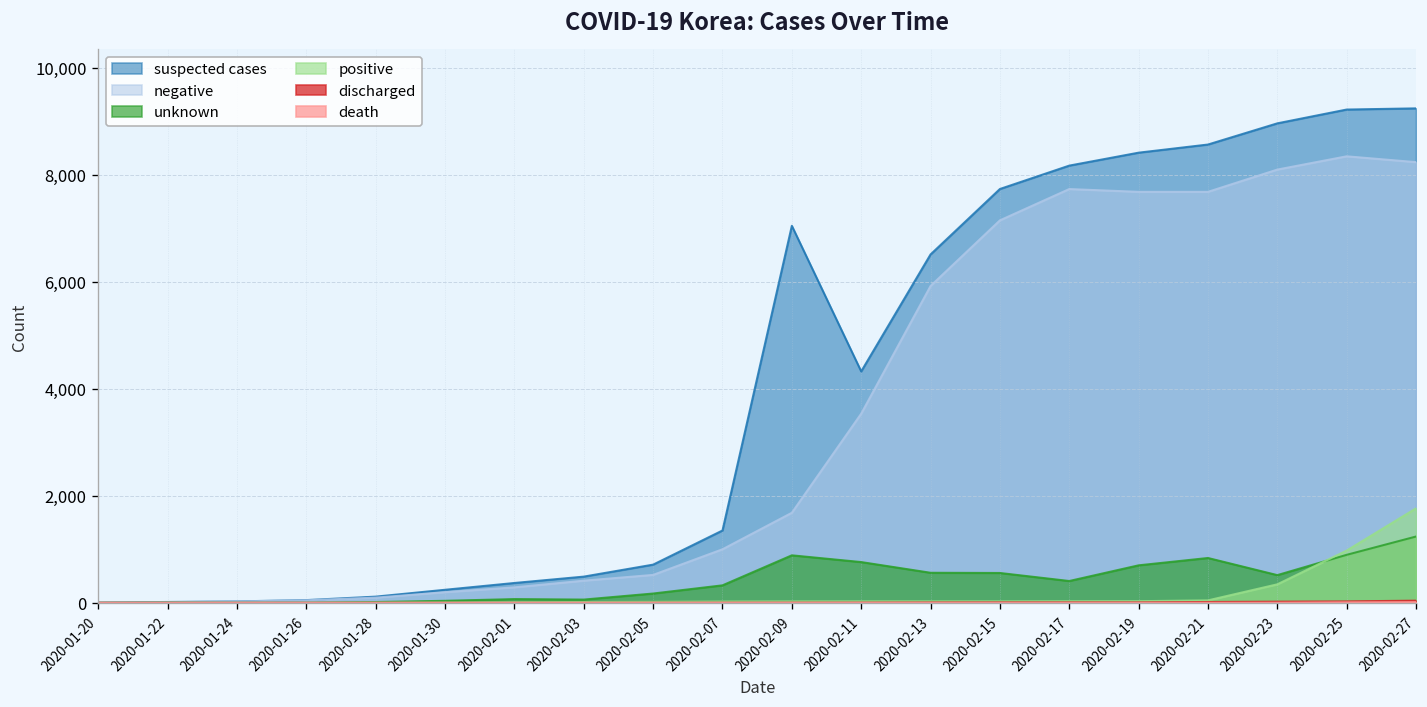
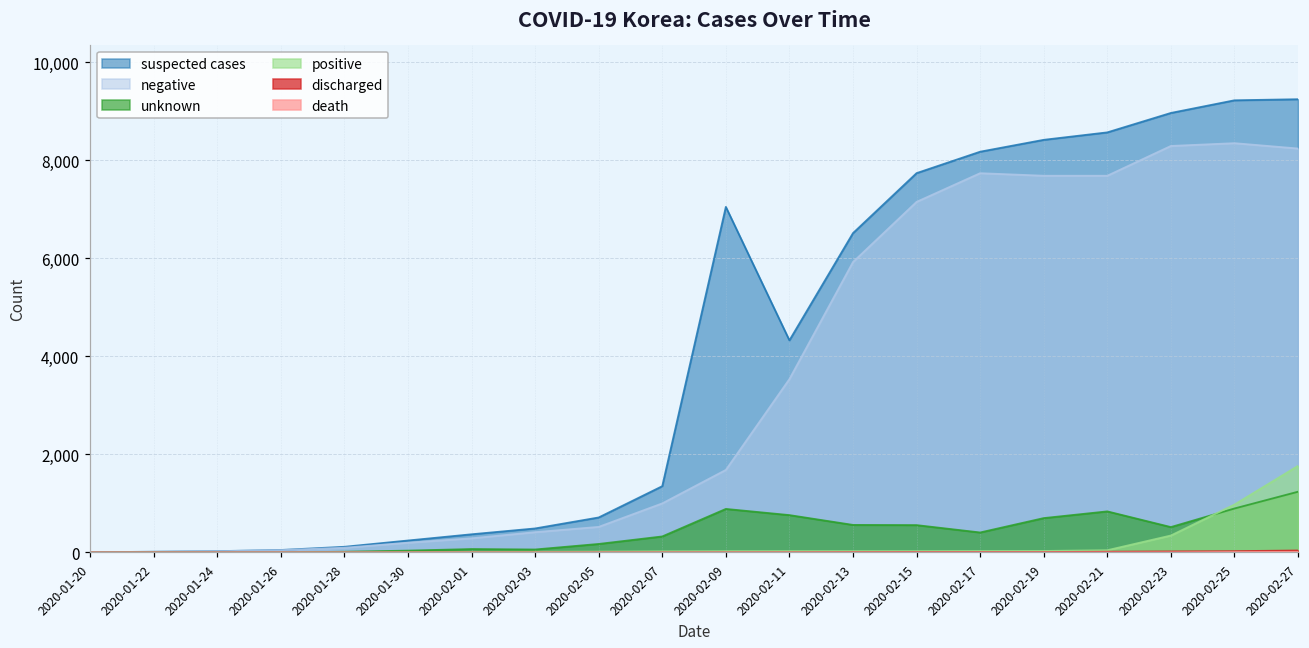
negative, 2020-02-23: 8,100 -> 8,300
